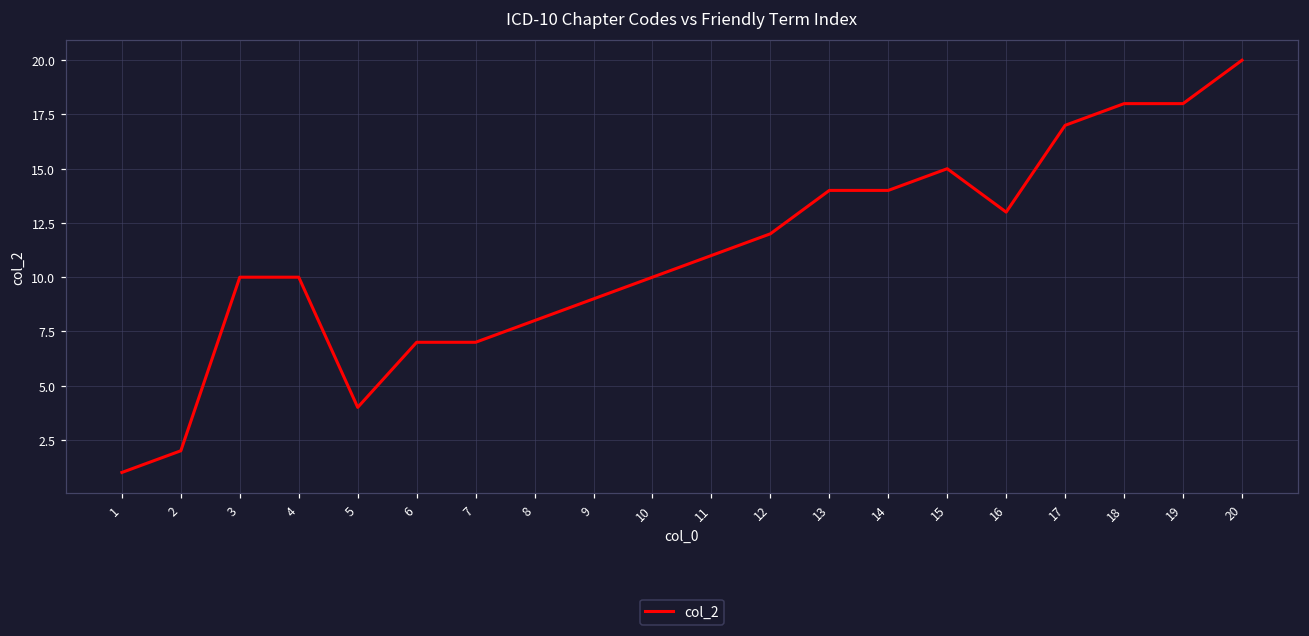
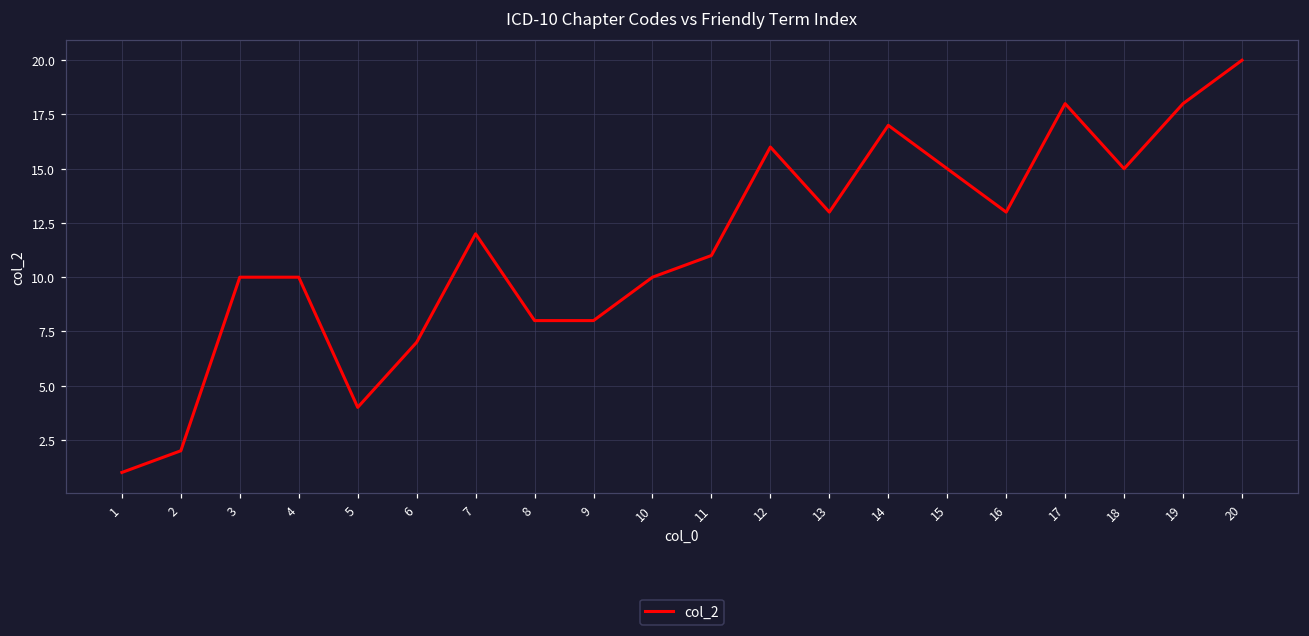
7: 7 -> 12
9: 9 -> 8
12: 12 -> 16
13: 14 -> 13
14: 14 -> 17
17: 17 -> 18
18: 18 -> 15
